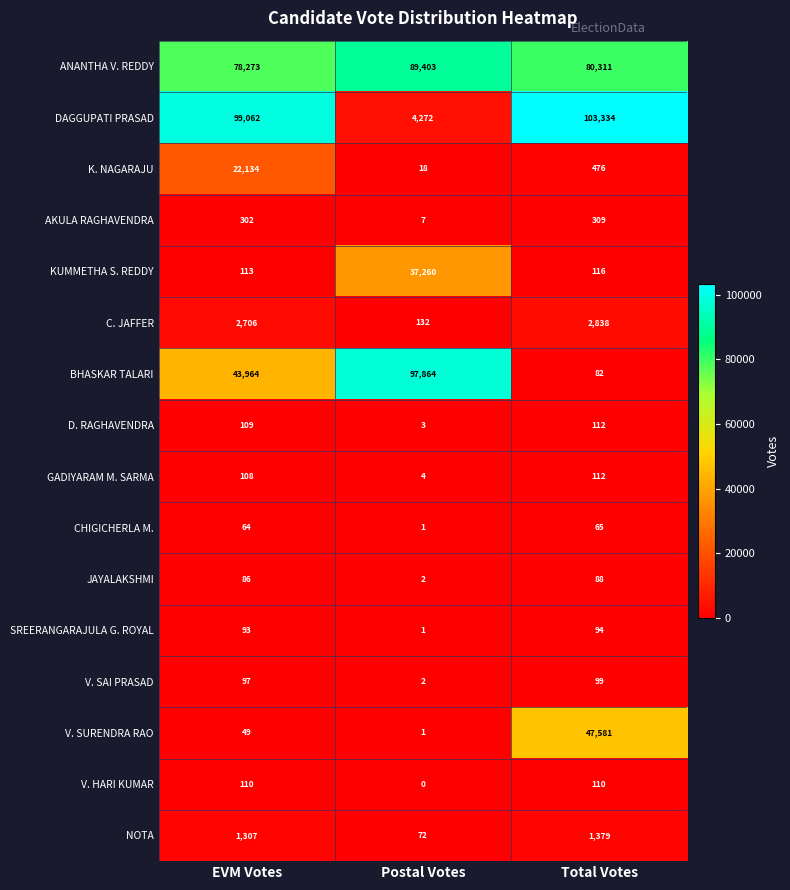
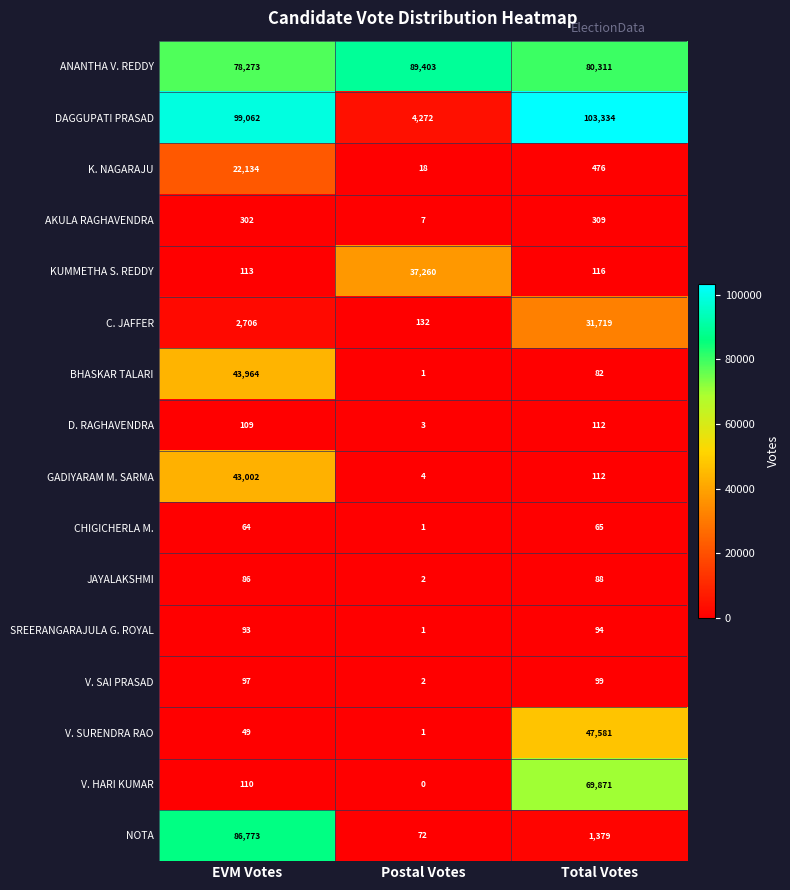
C. JAFFER, Total Votes: 2,838 -> 31,719
BHASKAR TALARI, Postal Votes: 97,864 -> 1
GADIYARAM M. SARMA, EVM Votes: 108 -> 43,002
V. HARI KUMAR, Total Votes: 110 -> 69,871
NOTA, EVM Votes: 1,307 -> 86,773
